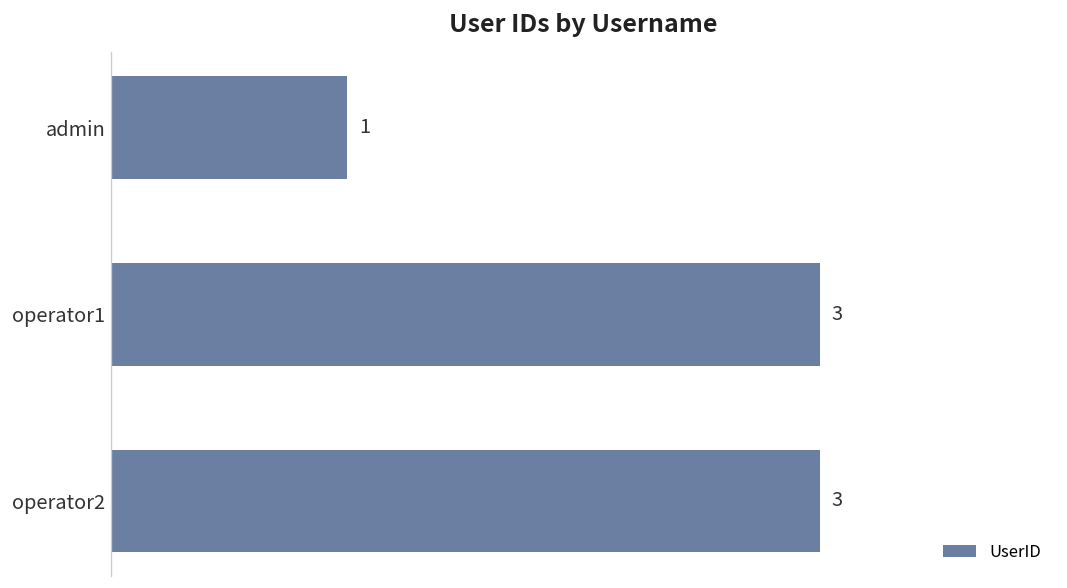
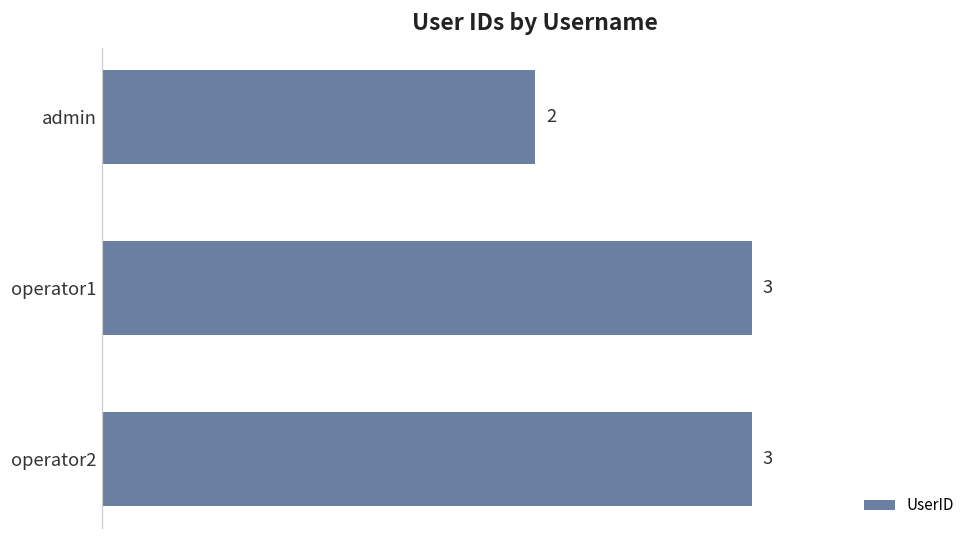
admin: 1 -> 2
